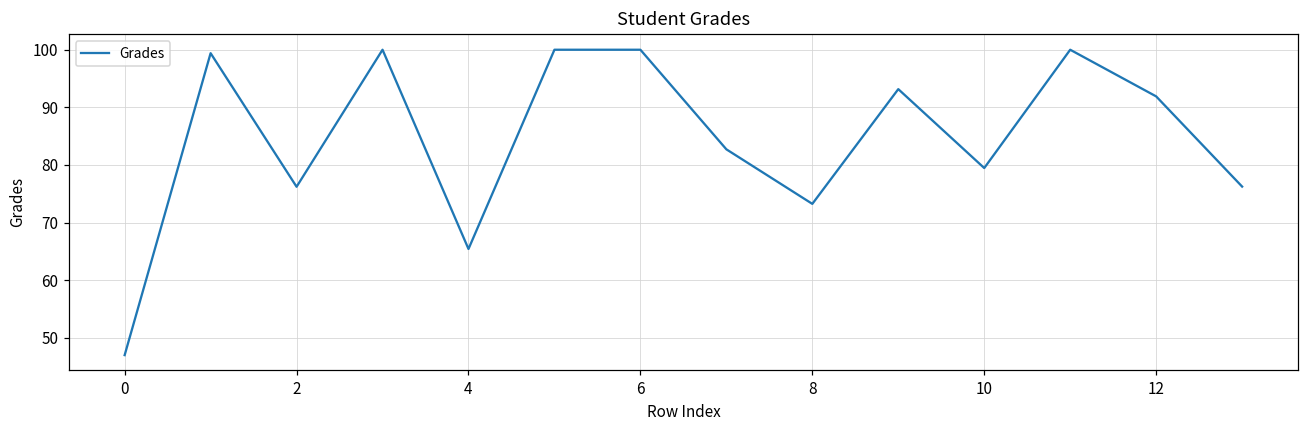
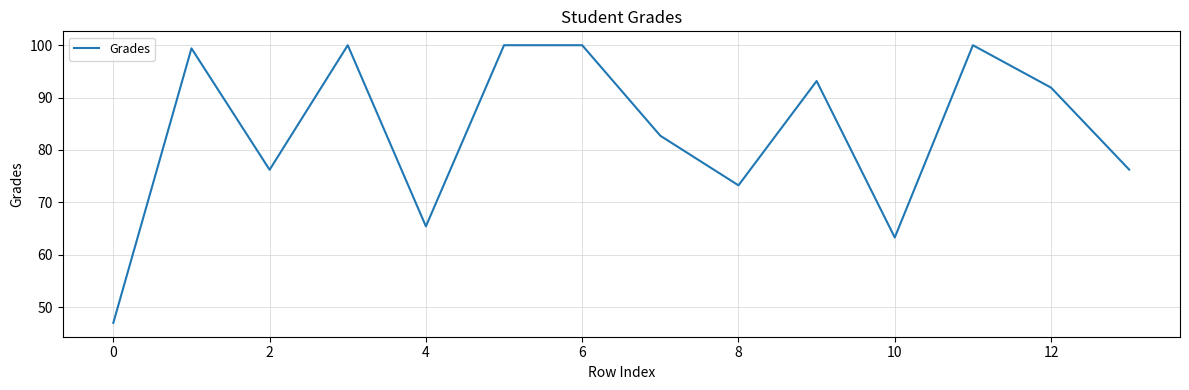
10: 79 -> 63
